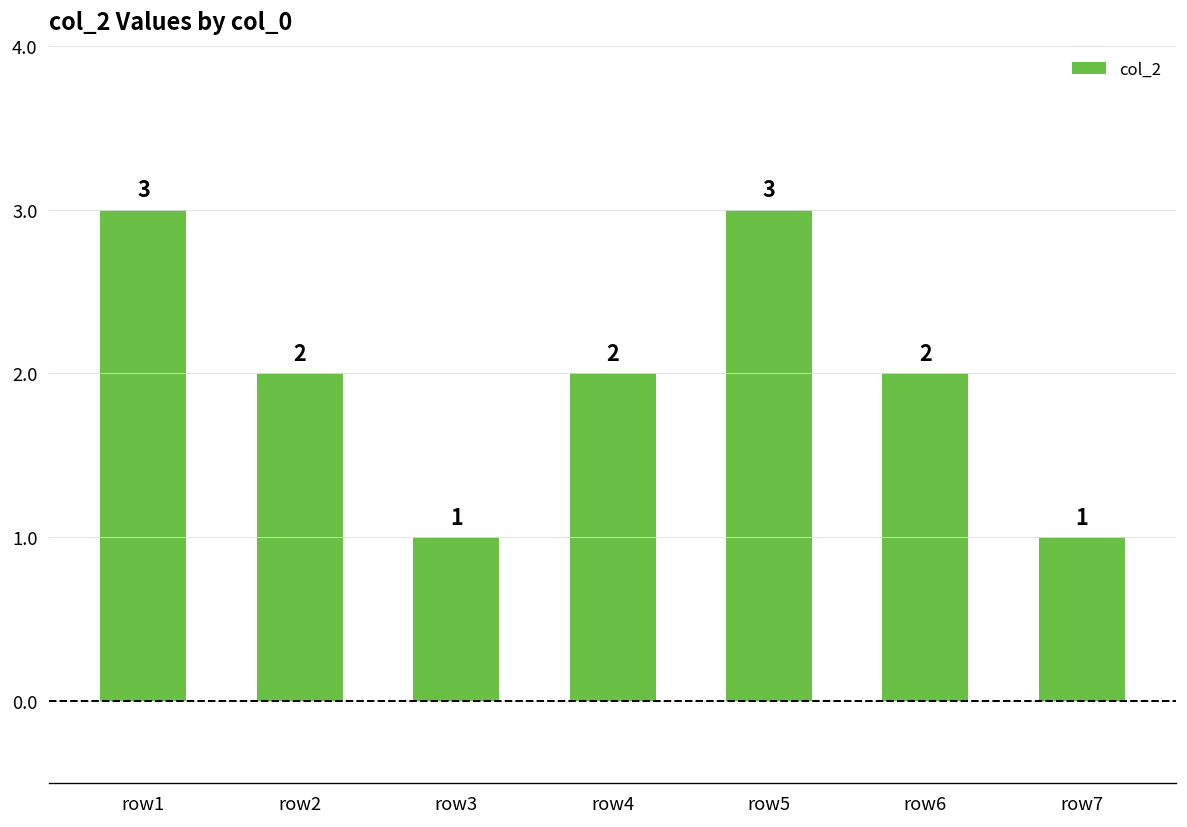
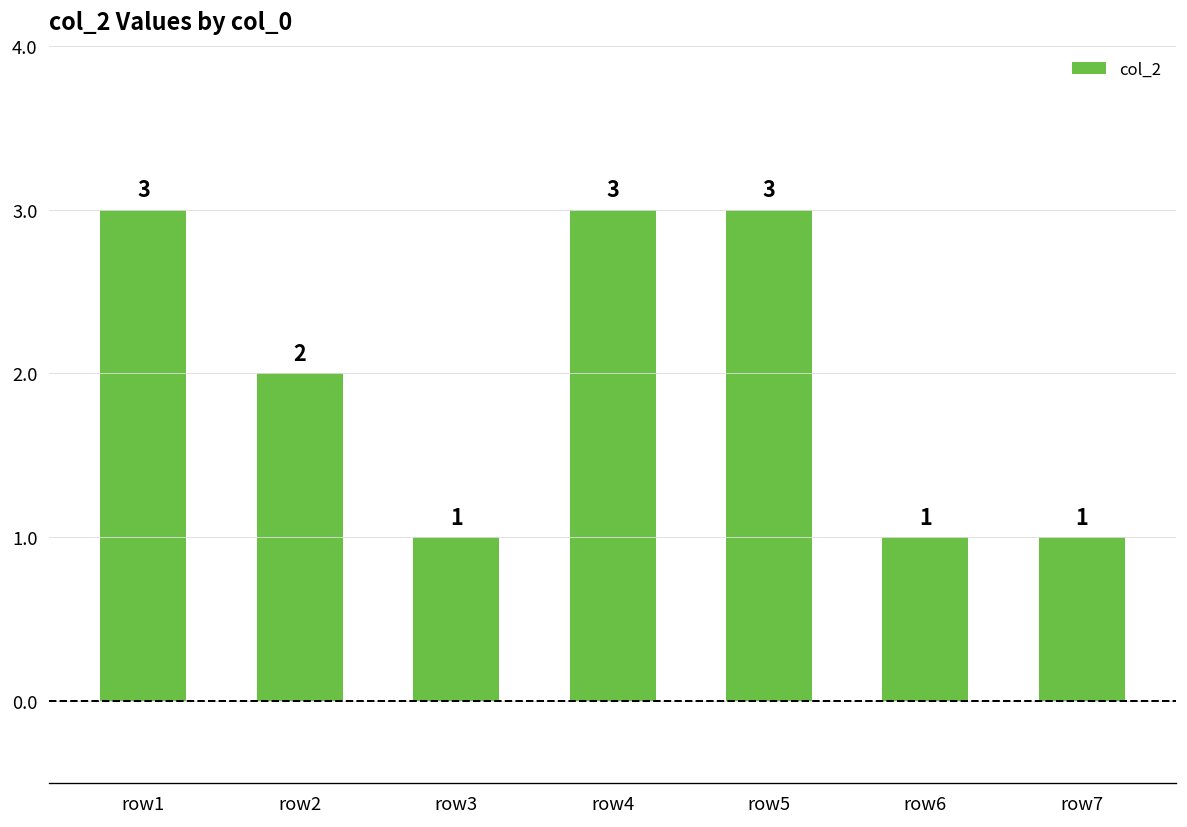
row4: 2 -> 3
row6: 2 -> 1
